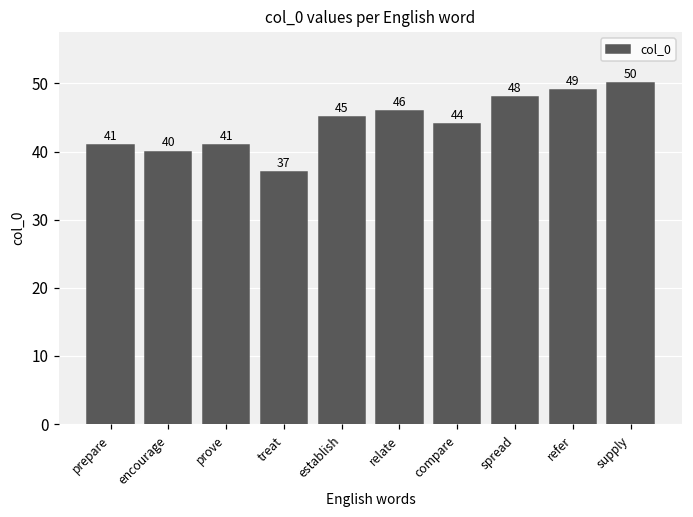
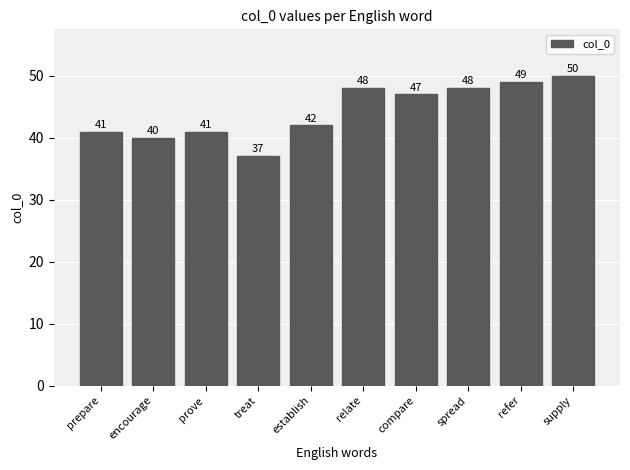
establish: 45 -> 42
relate: 46 -> 48
compare: 44 -> 47
